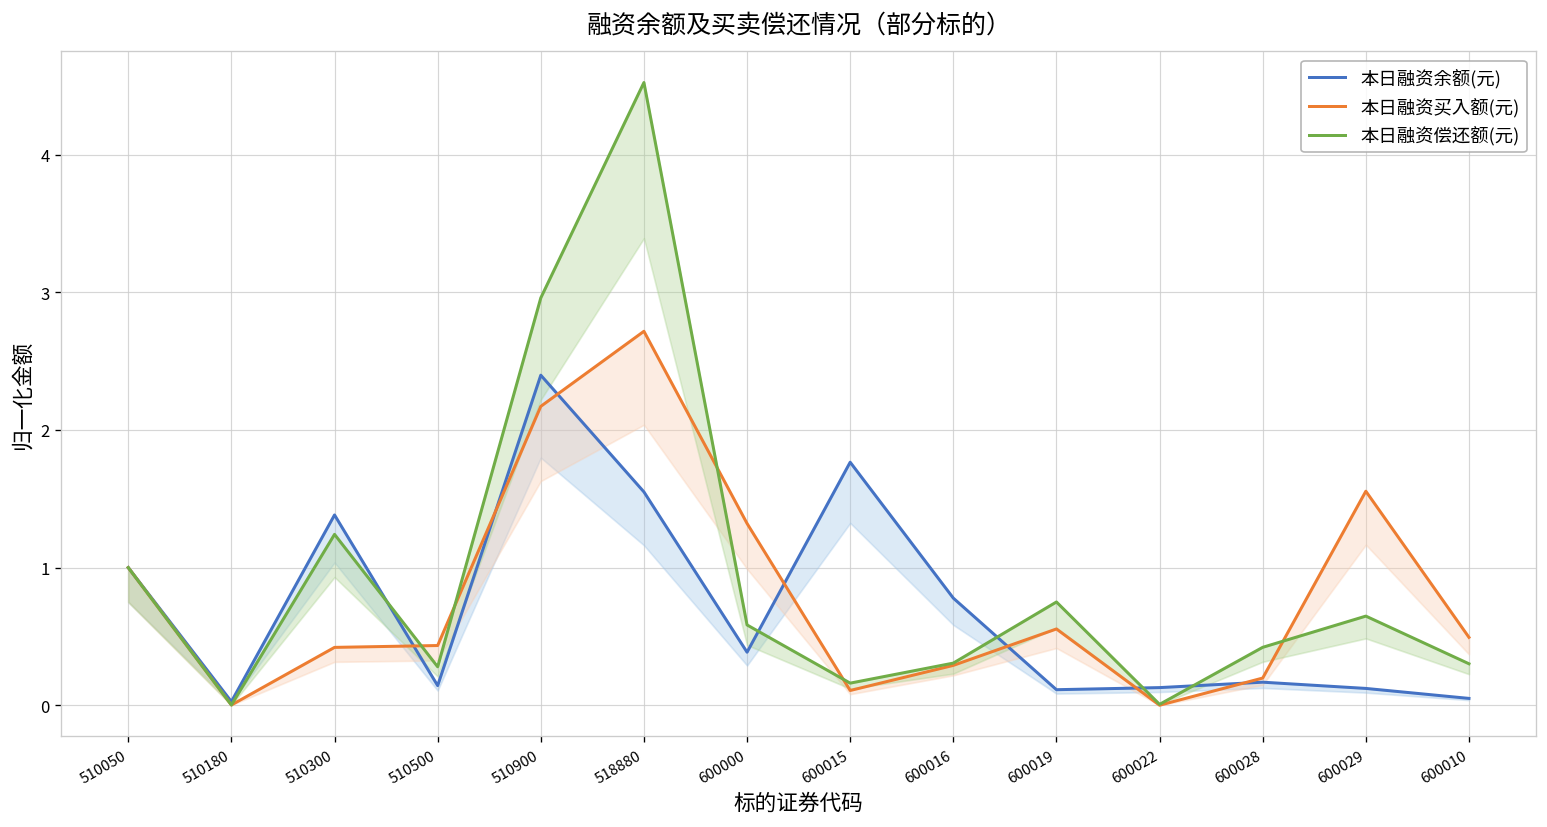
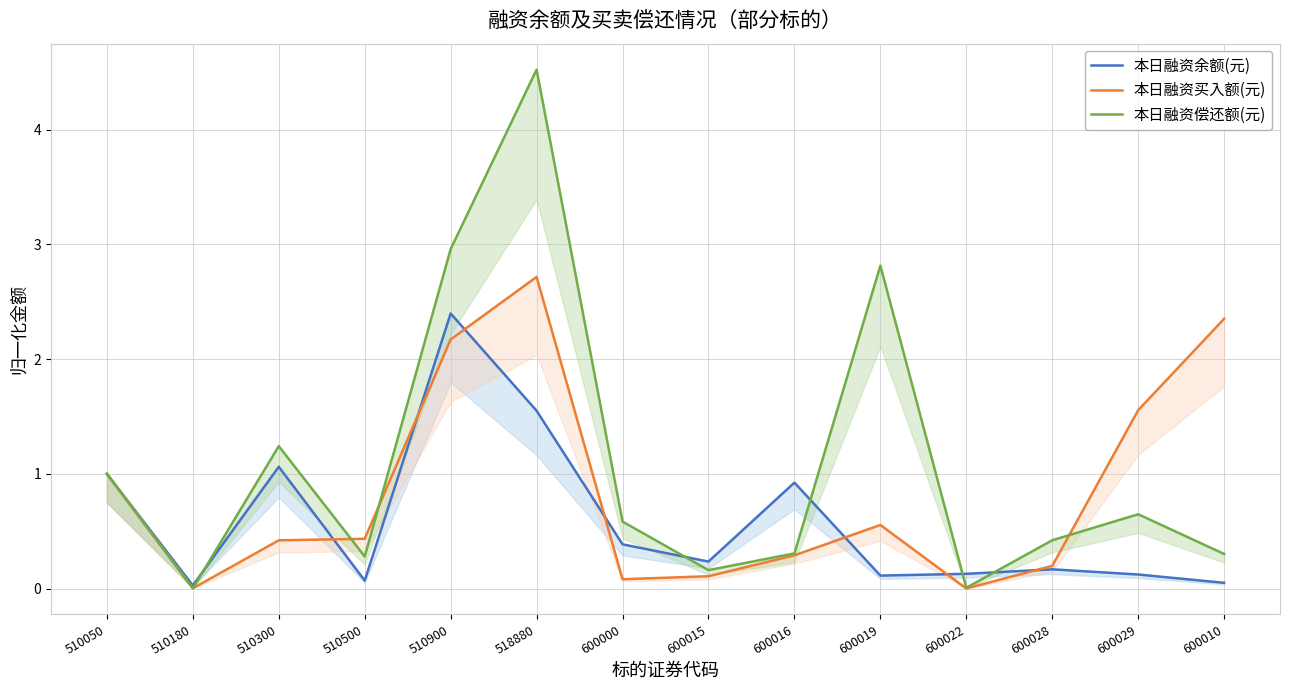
本日融资余额(元), 510300: 1.38 -> 1.06
本日融资余额(元), 510500: 0.14 -> 0.07
本日融资买入额(元), 600000: 1.32 -> 0.08
本日融资余额(元), 600015: 1.77 -> 0.23
本日融资余额(元), 600016: 0.78 -> 0.92
本日融资偿还额(元), 600019: 0.75 -> 2.82
本日融资买入额(元), 600010: 0.49 -> 2.35
